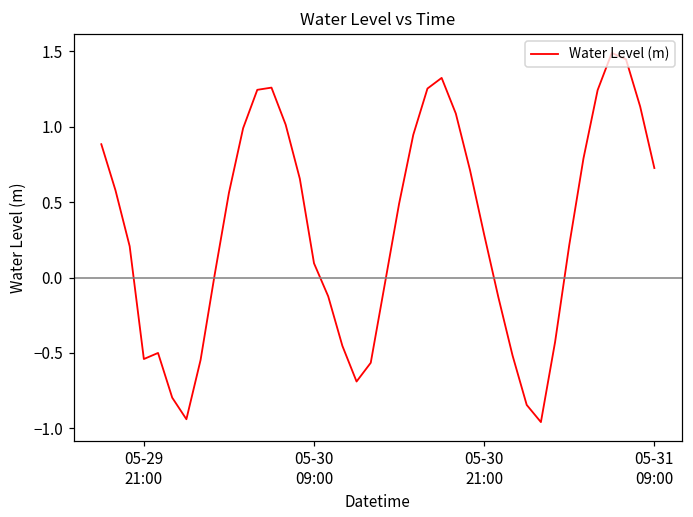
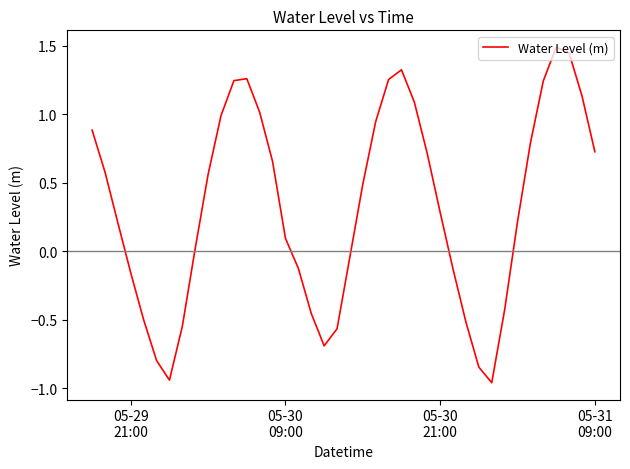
05-29 21:00: -0.54 -> -0.16
